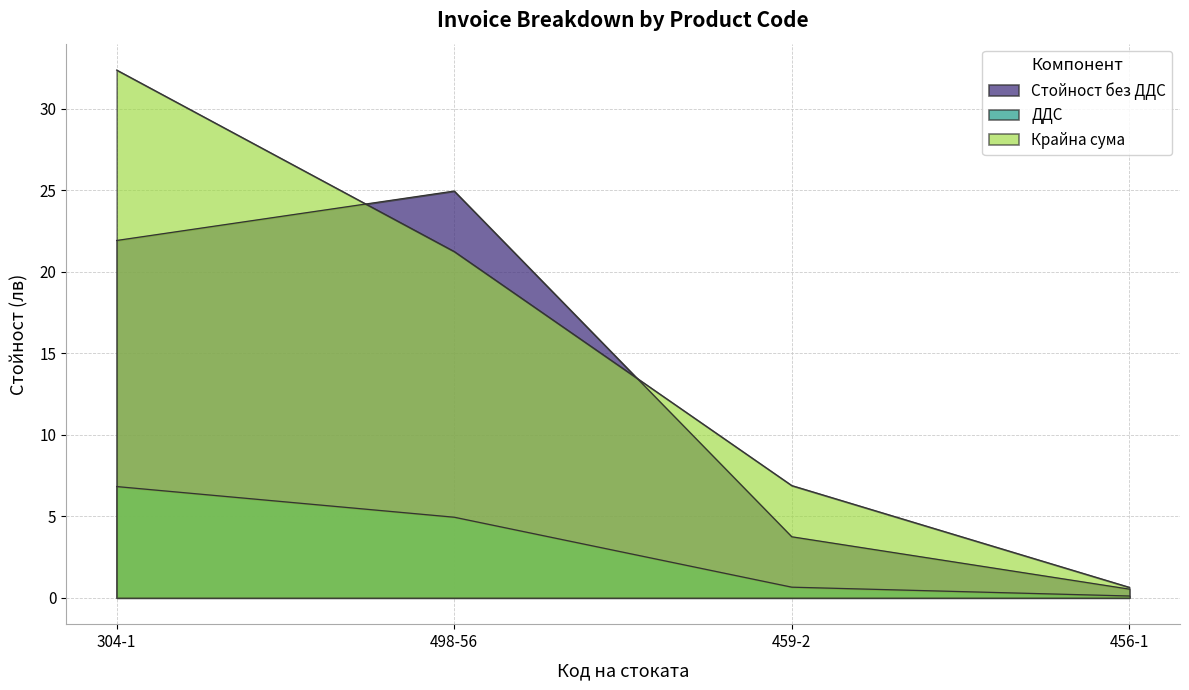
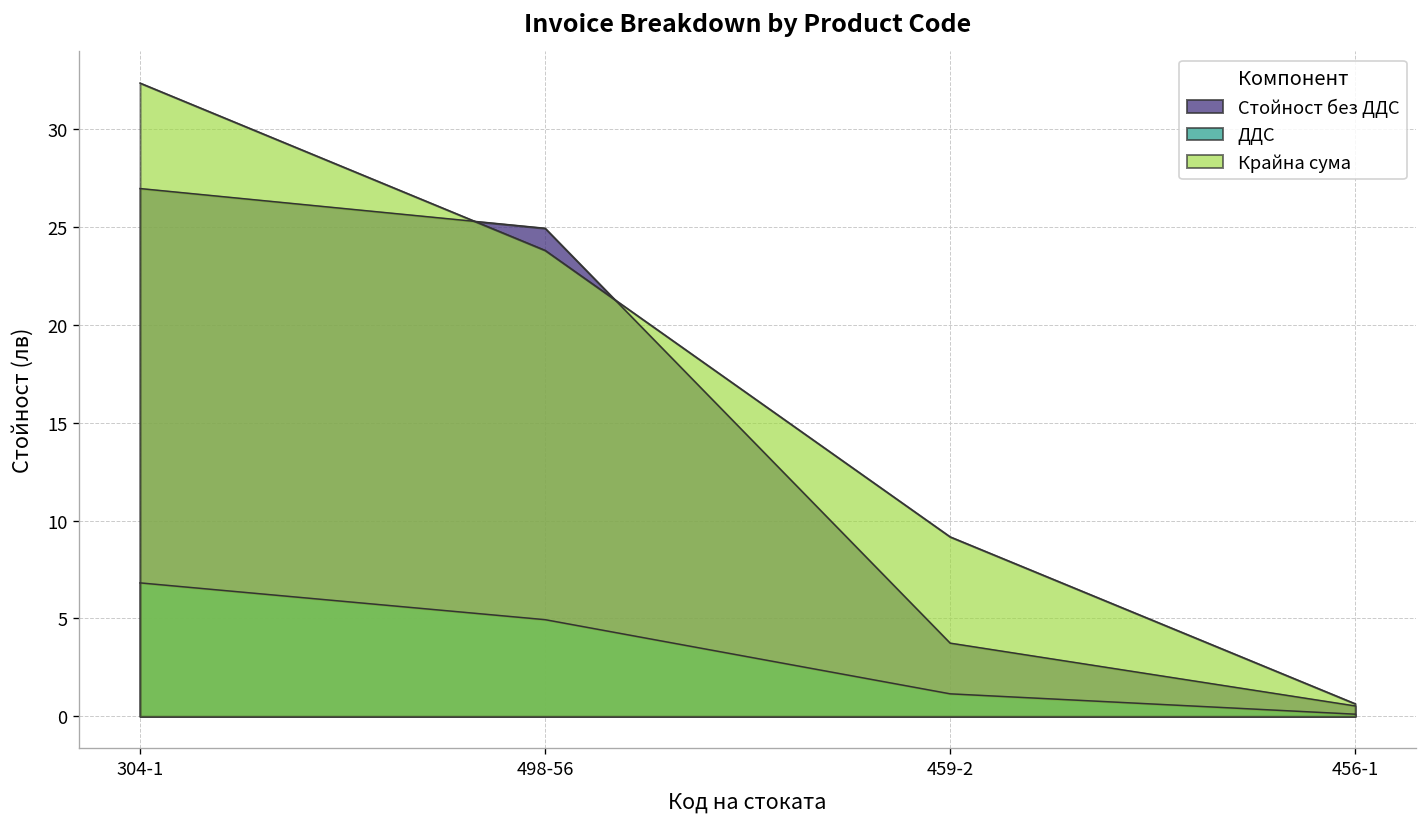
Стойност без ДДС, 304-1: 21.9 -> 27.0
Крайна сума, 498-56: 21.2 -> 23.8
ДДС, 459-2: 0.7 -> 1.2
Крайна сума, 459-2: 6.9 -> 9.2
